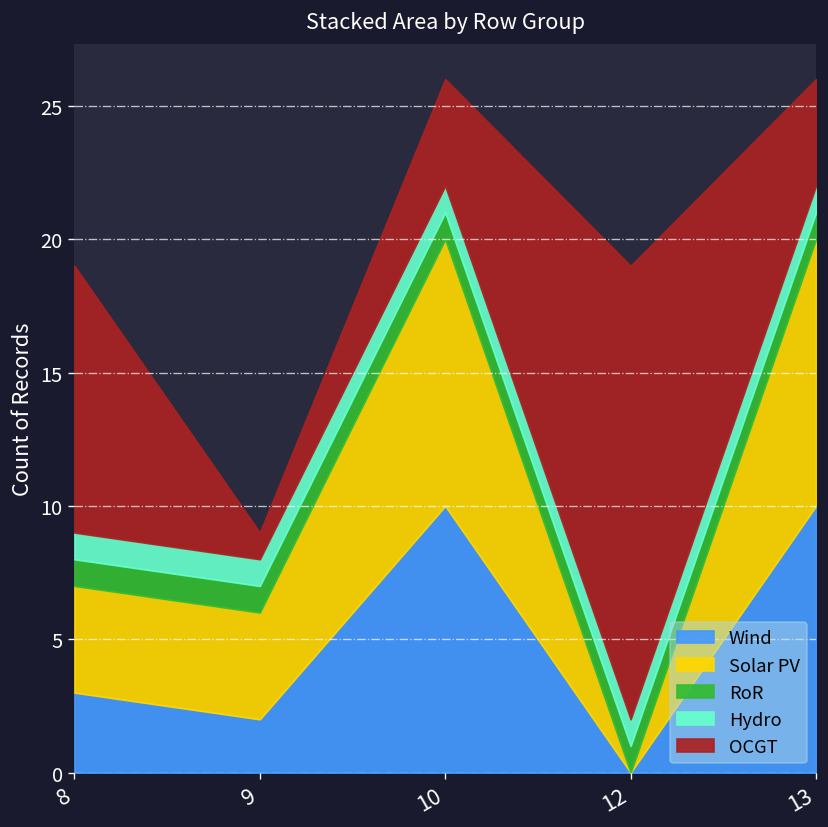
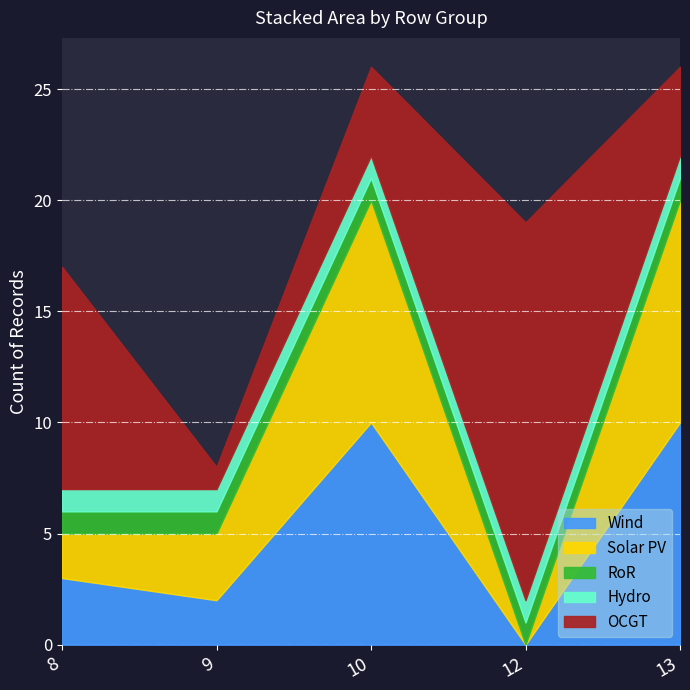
Solar PV, 8: 4 -> 2
Solar PV, 9: 4 -> 3
